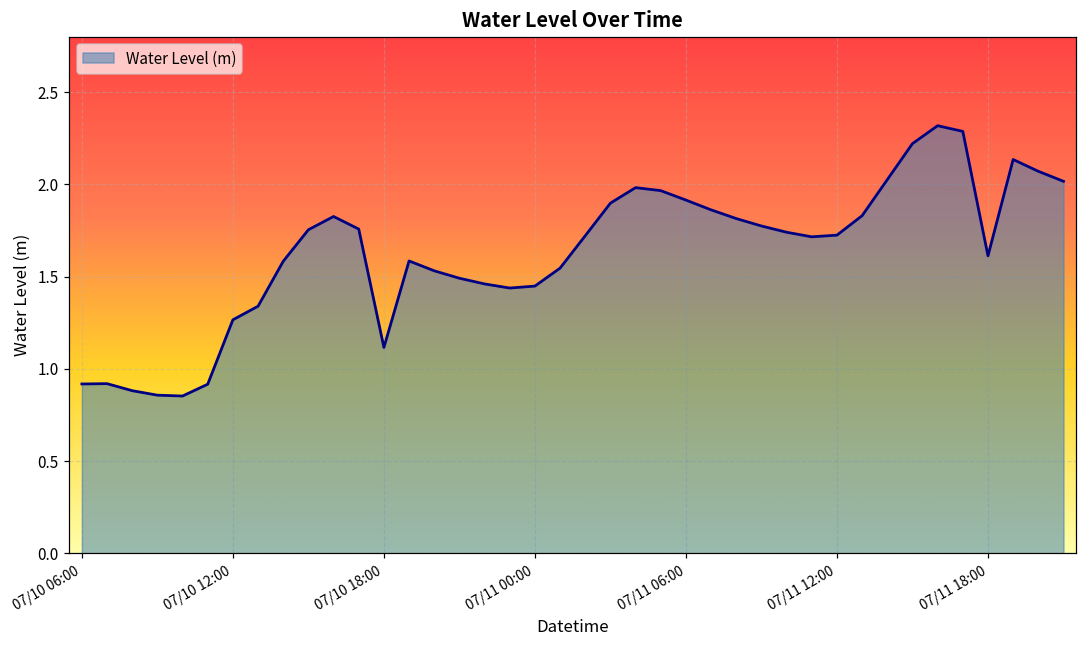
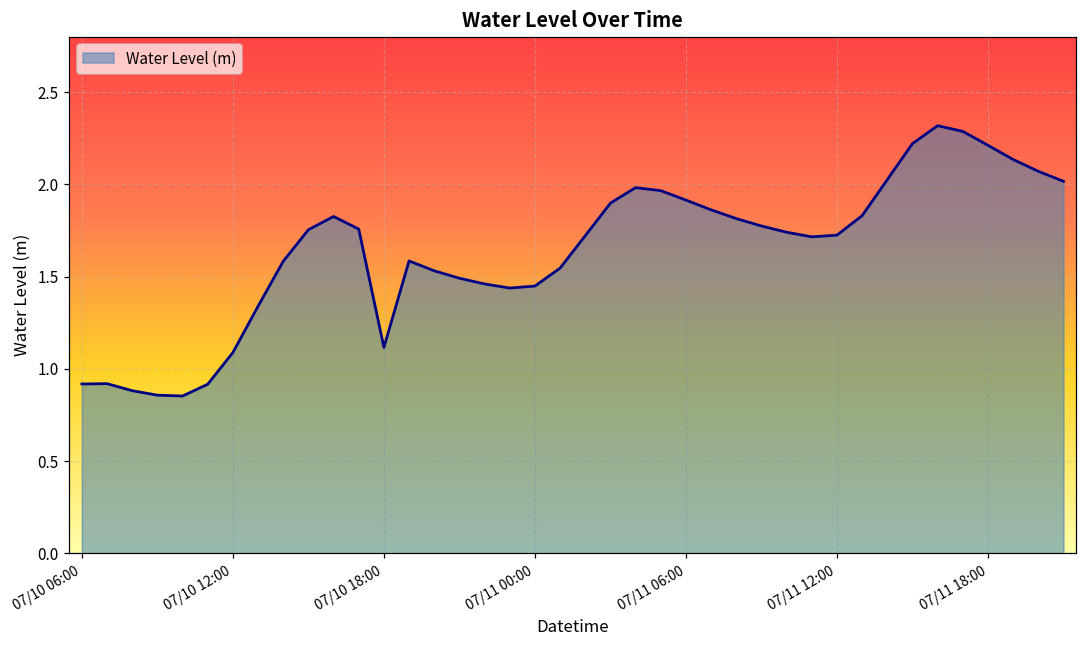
07/10 12:00: 1.27 -> 1.09
07/11 18:00: 1.61 -> 2.21
